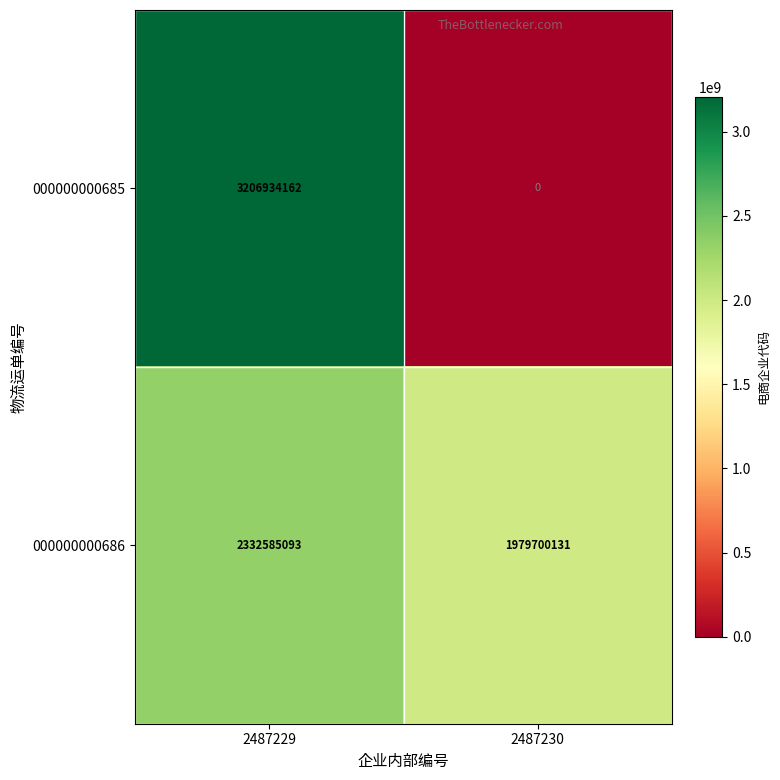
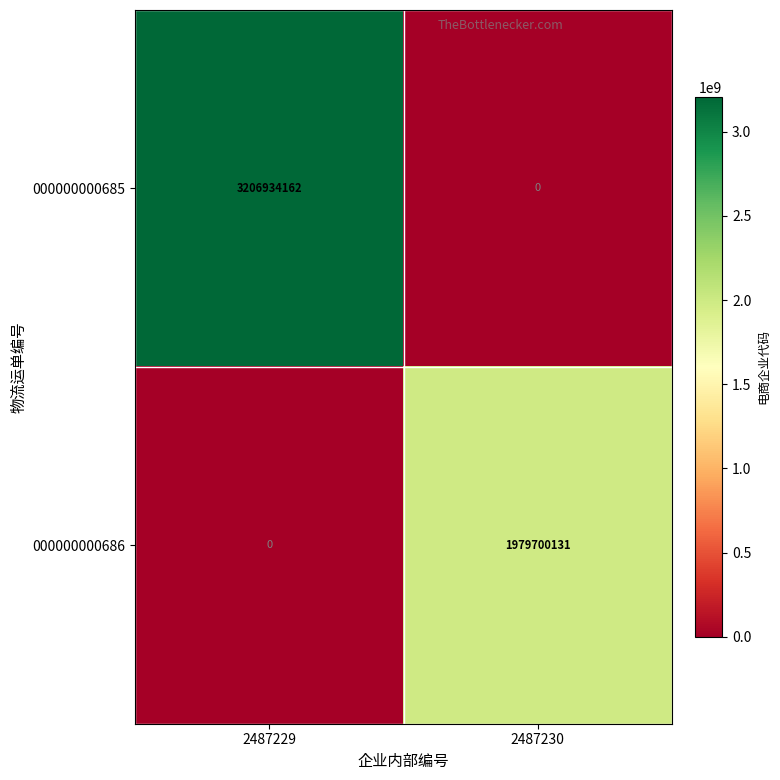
000000000686, 2487229: 2332585093 -> 0
